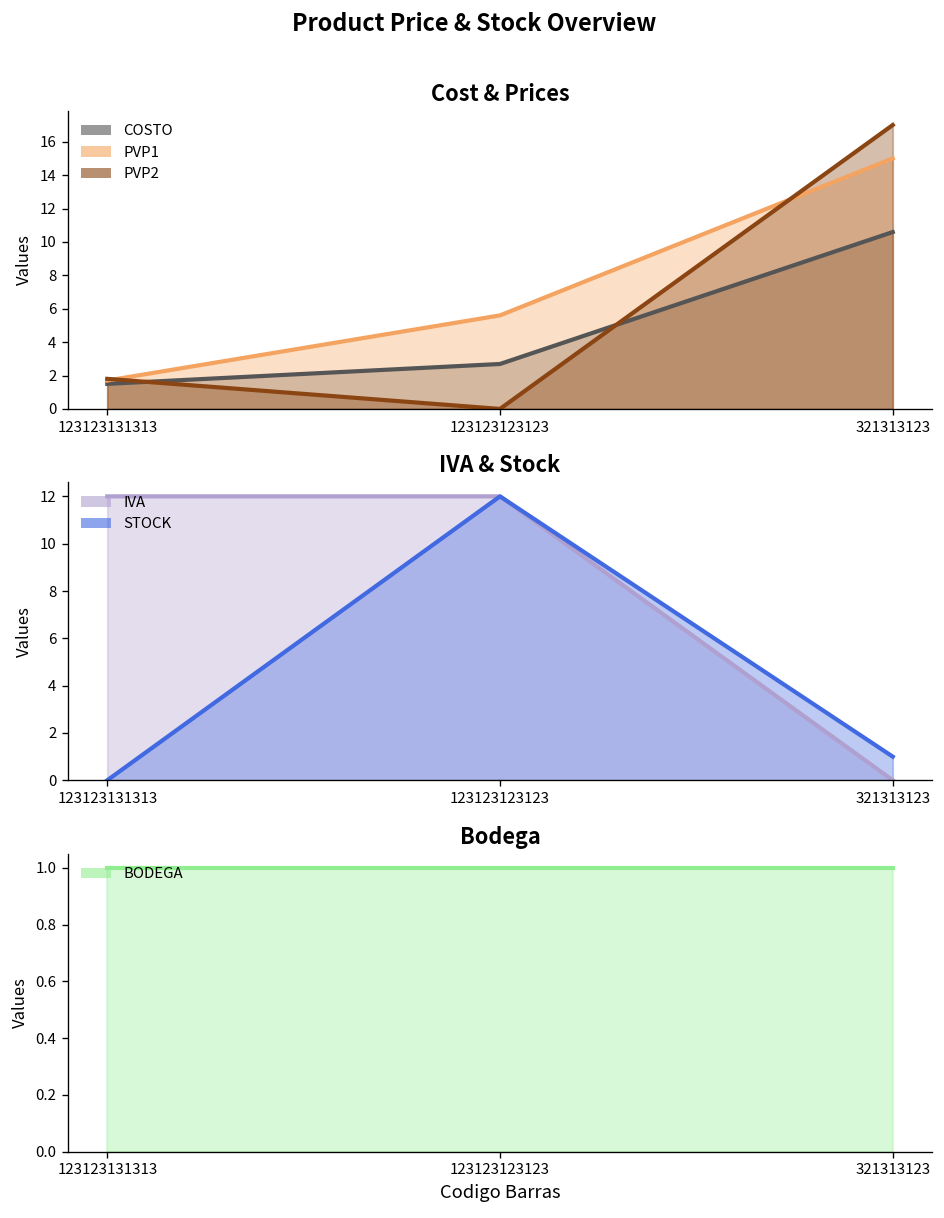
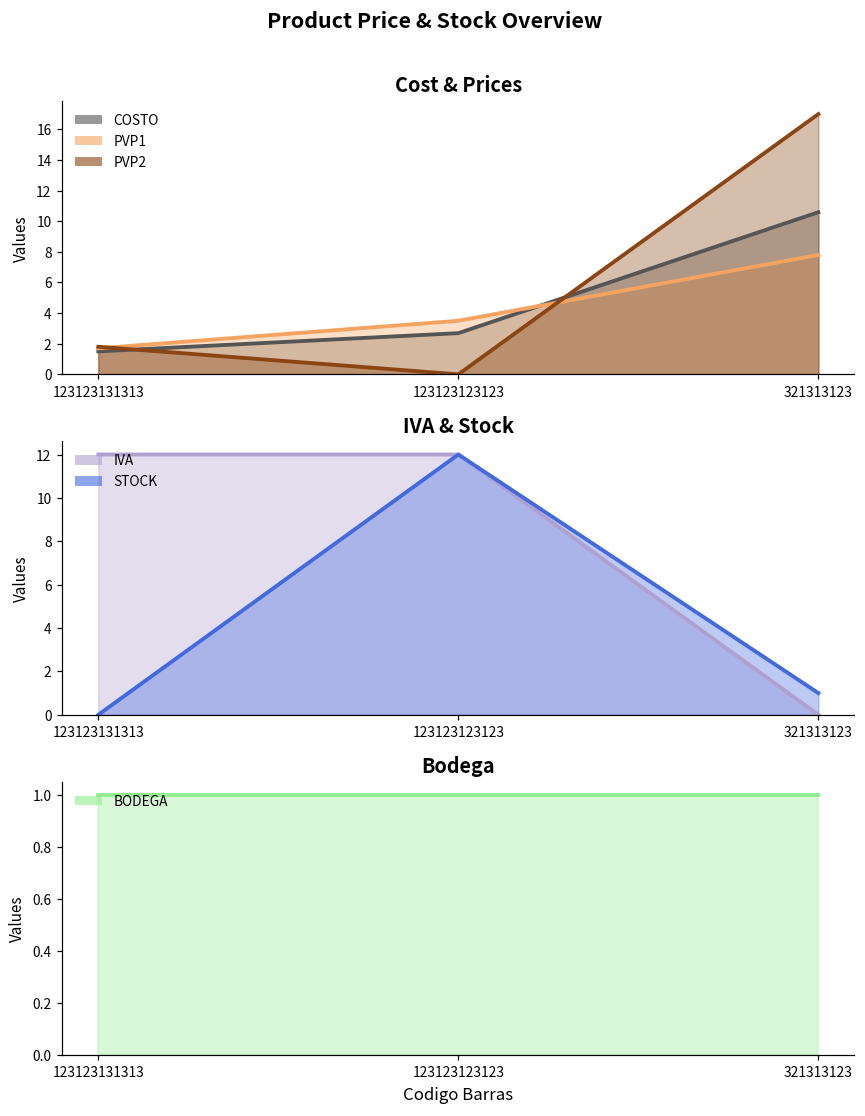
Cost & Prices, PVP1, 123123123123: 5.6 -> 3.5
Cost & Prices, PVP1, 321313123: 15.0 -> 7.8
